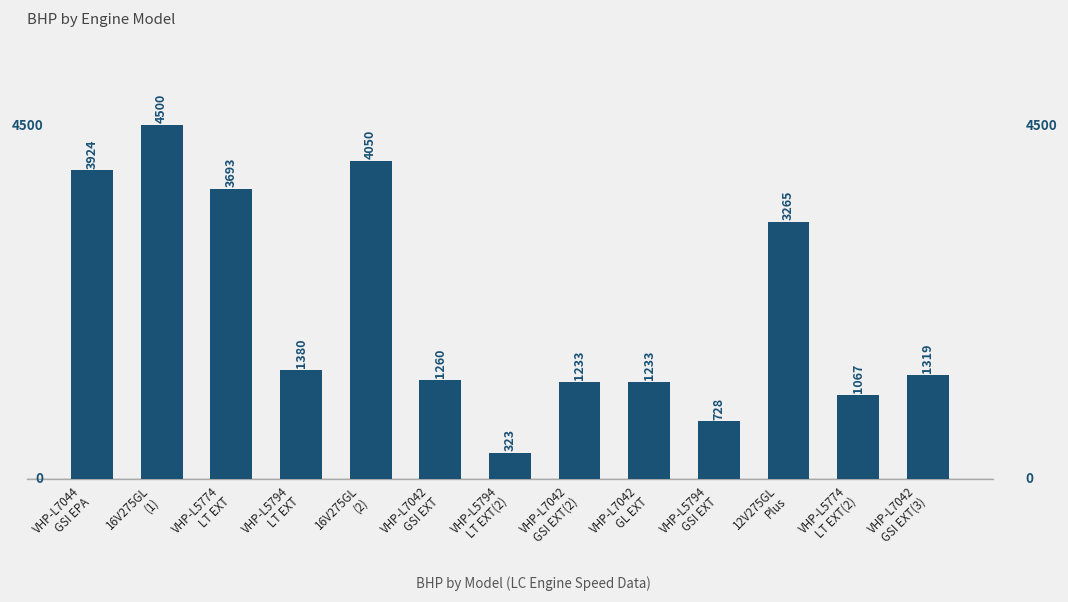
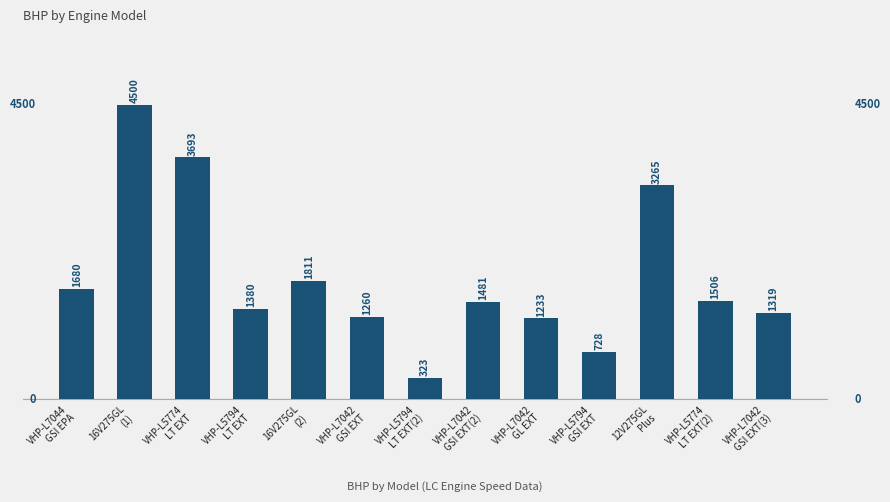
VHP-L7044 GSI EPA: 3924 -> 1680
16V275GL (2): 4050 -> 1811
VHP-L7042 GSI EXT(2): 1233 -> 1481
VHP-L5774 LT EXT(2): 1067 -> 1506
